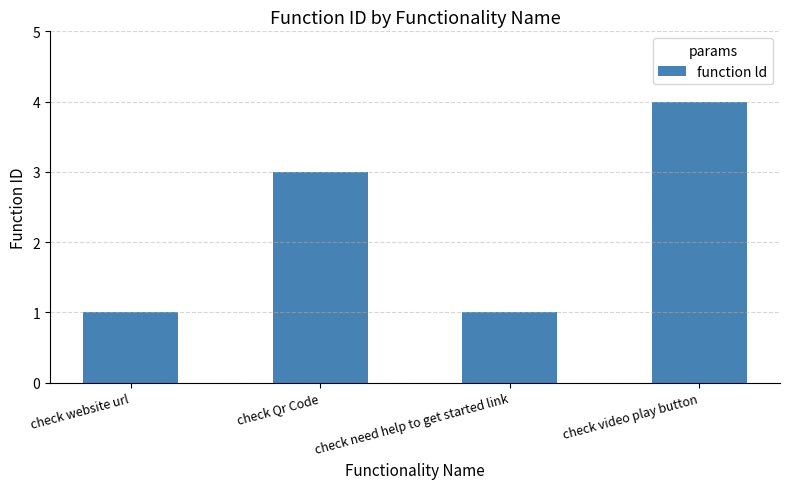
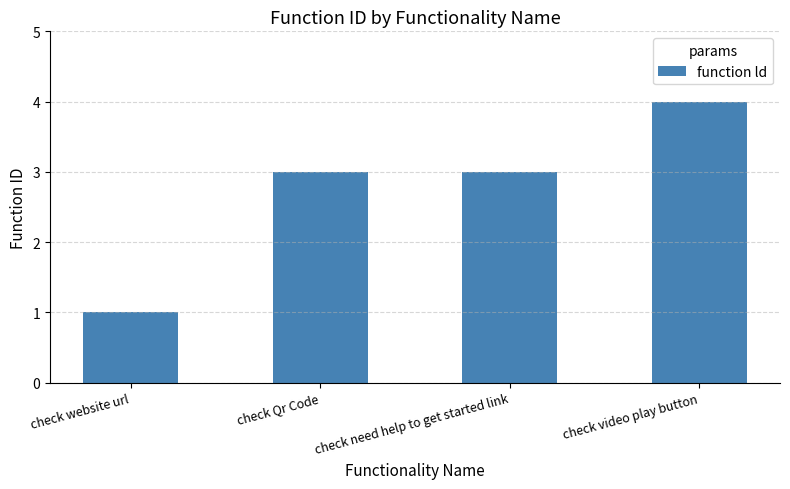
check need help to get started link: 1 -> 3
